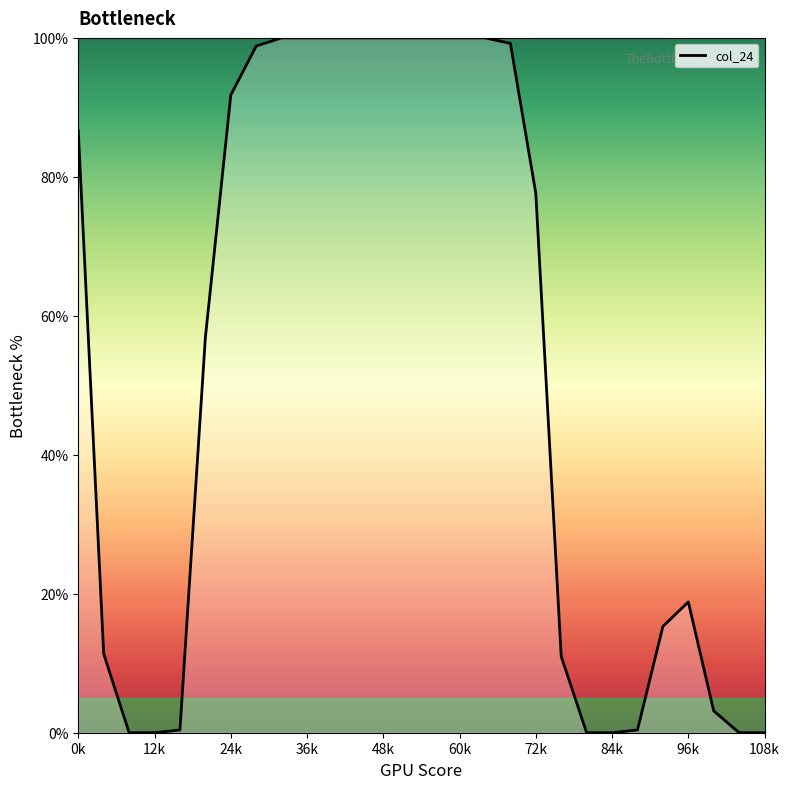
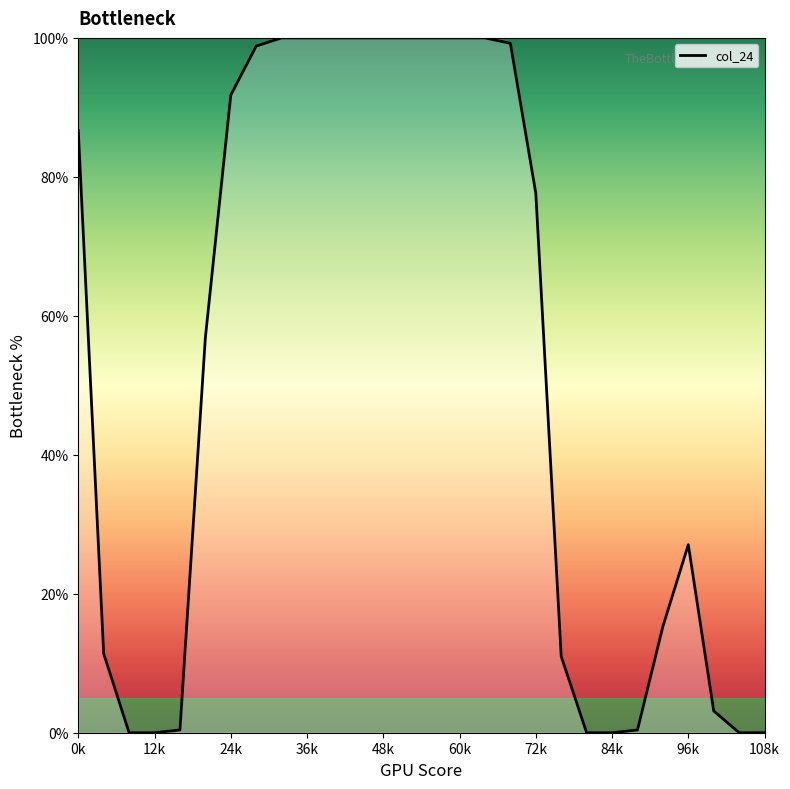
96k: 19% -> 27%
